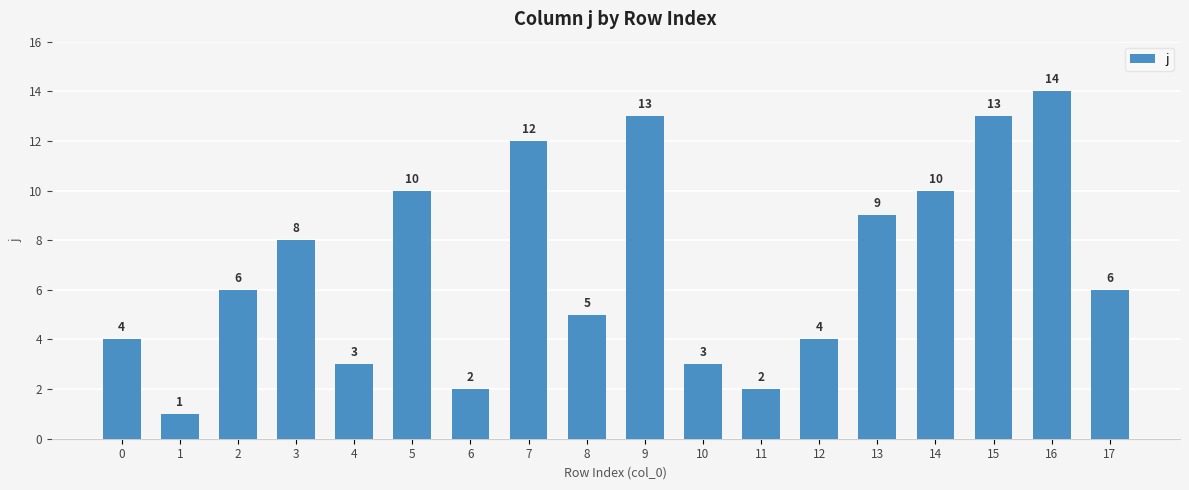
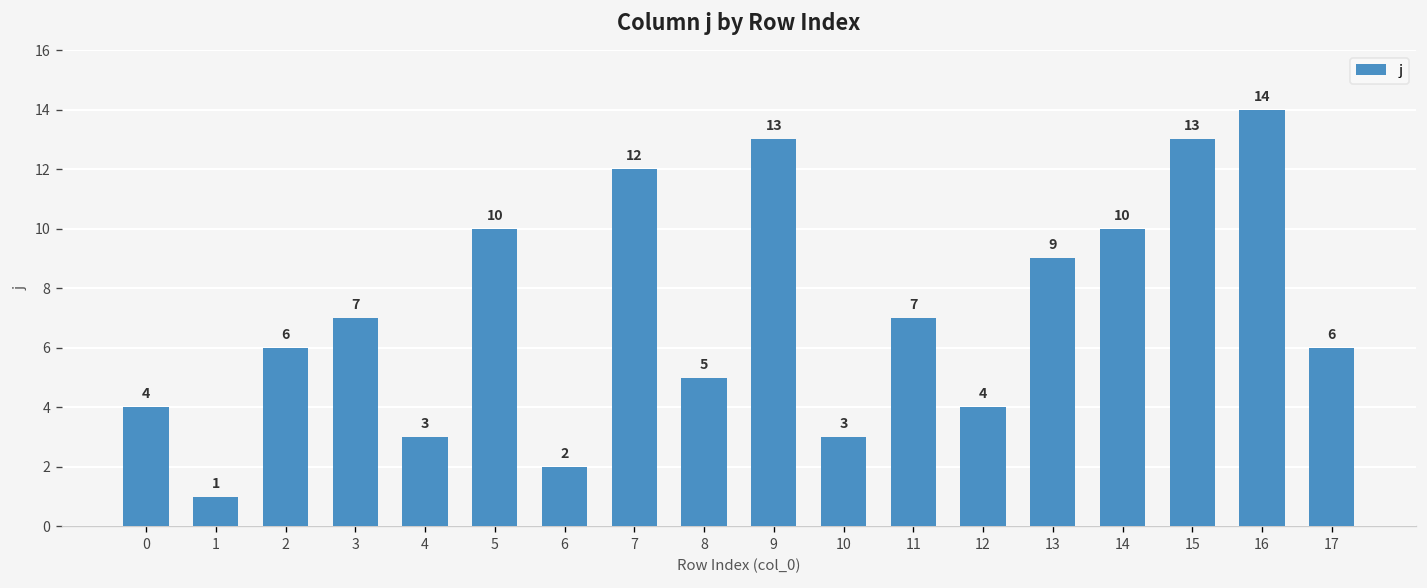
3: 8 -> 7
11: 2 -> 7
